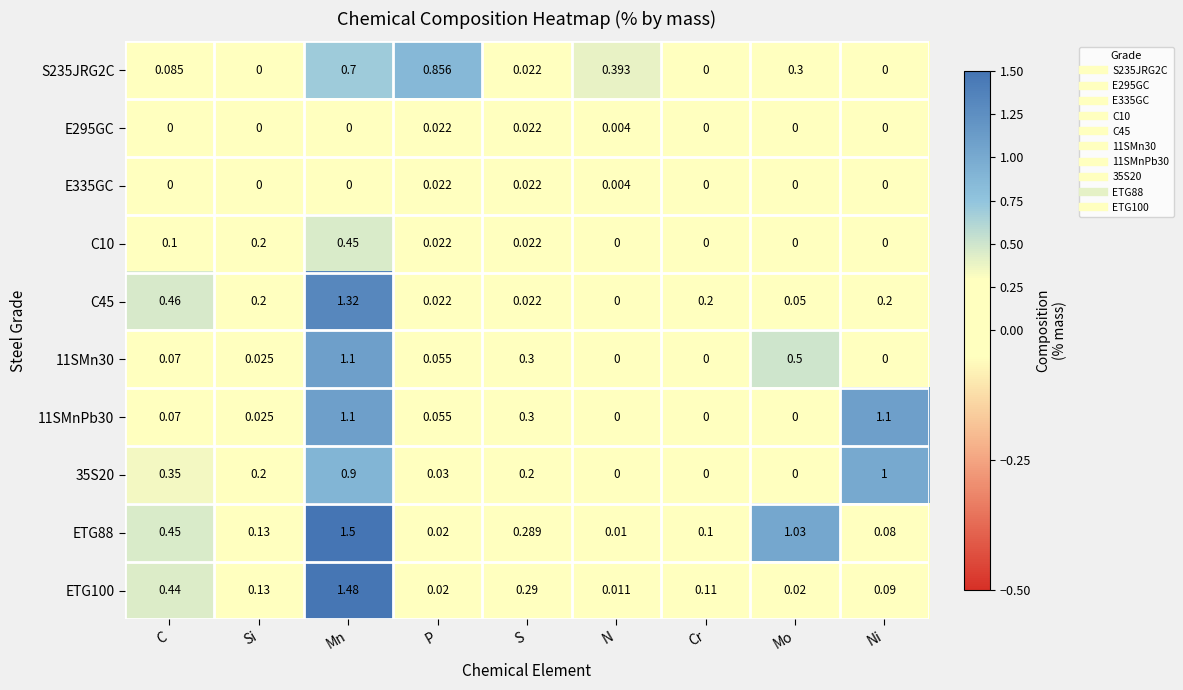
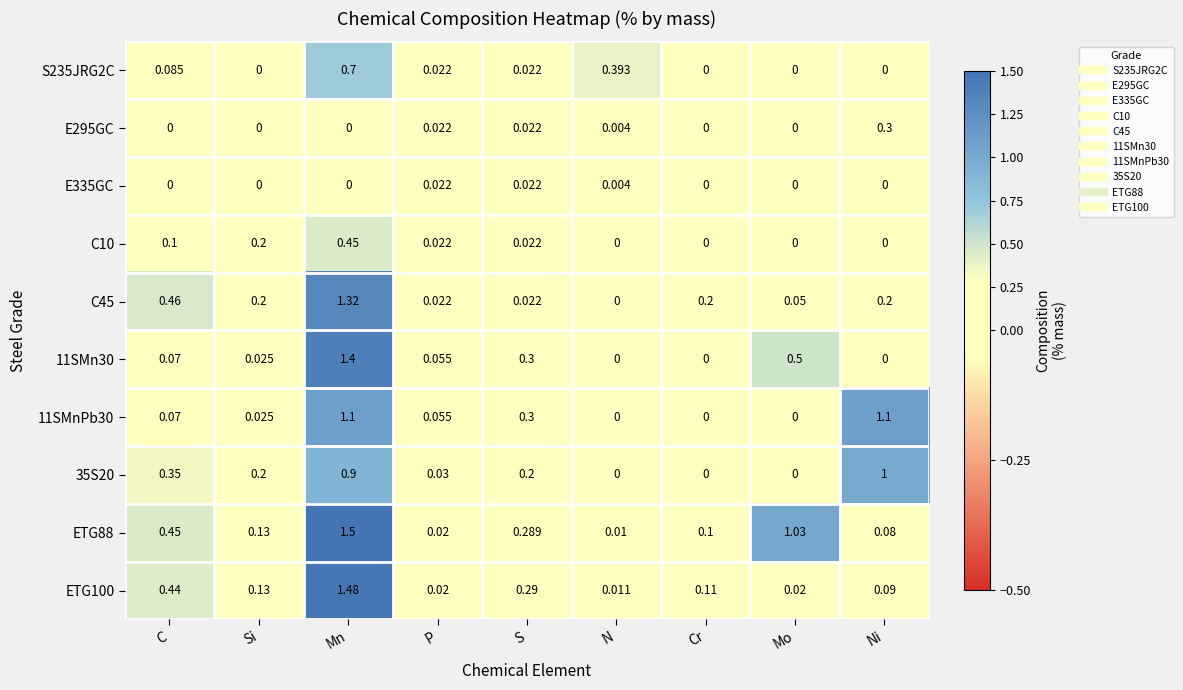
S235JRG2C, P: 0.856 -> 0.022
S235JRG2C, Mo: 0.3 -> 0
E295GC, Ni: 0 -> 0.3
11SMn30, Mn: 1.1 -> 1.4
